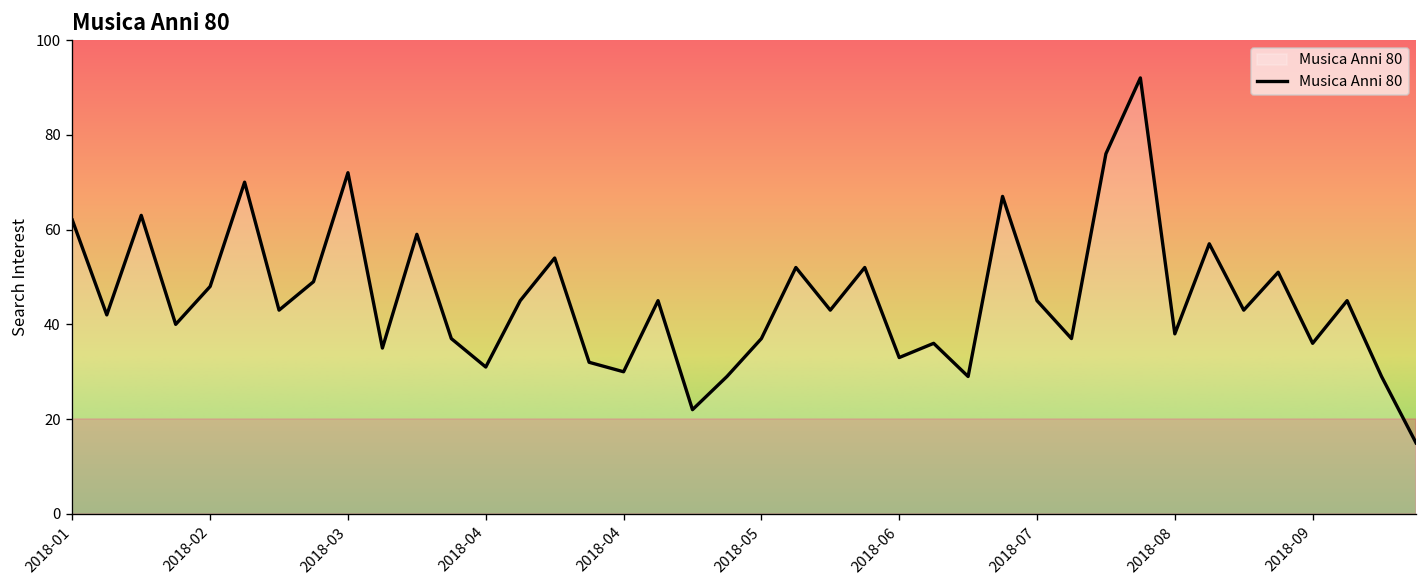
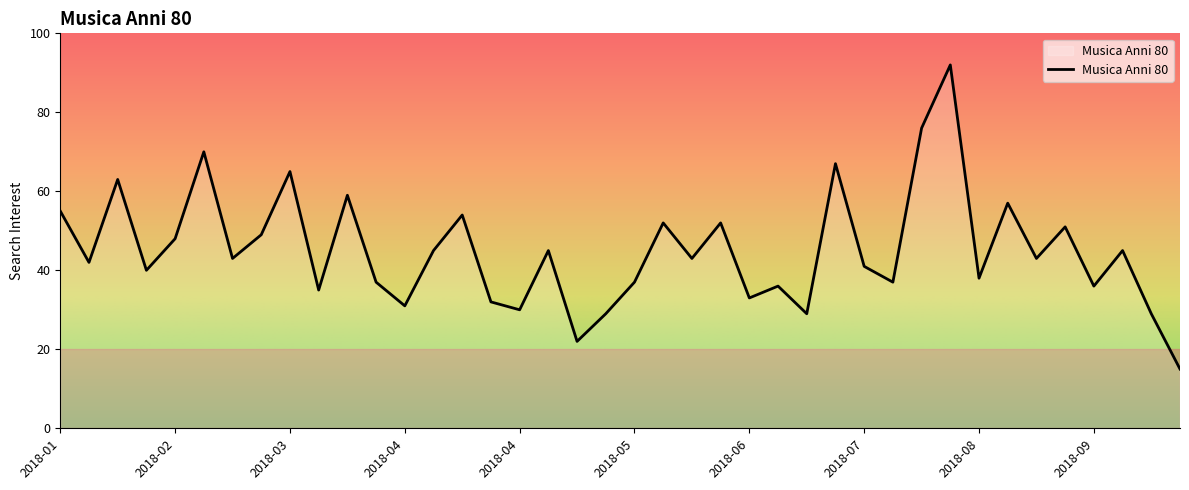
2018-01: 62 -> 55
2018-03: 72 -> 65
2018-07: 45 -> 41
